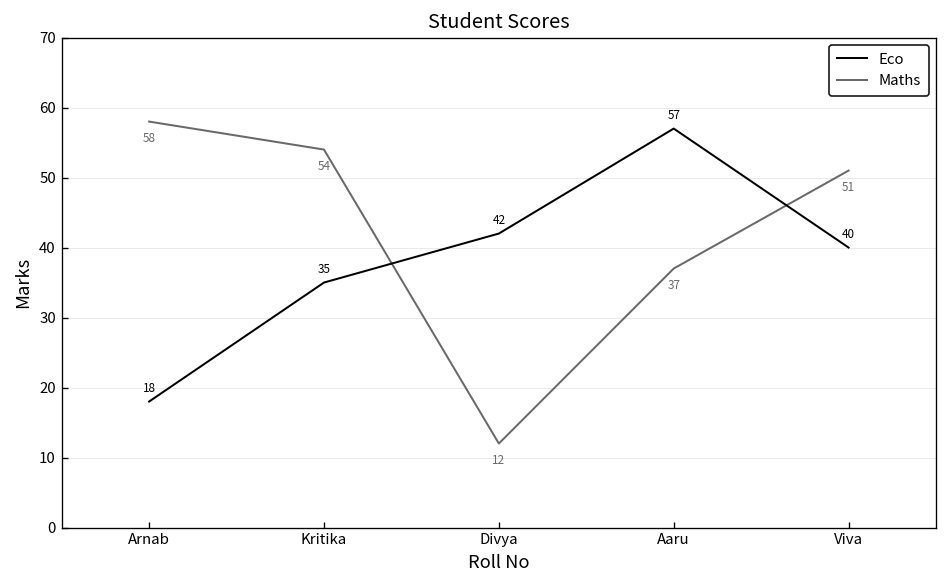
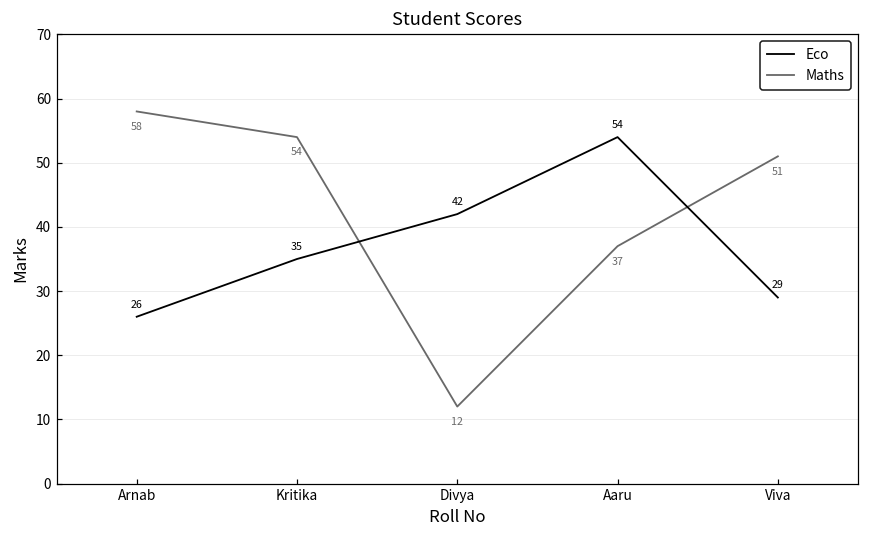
Eco, Arnab: 18 -> 26
Eco, Aaru: 57 -> 54
Eco, Viva: 40 -> 29
